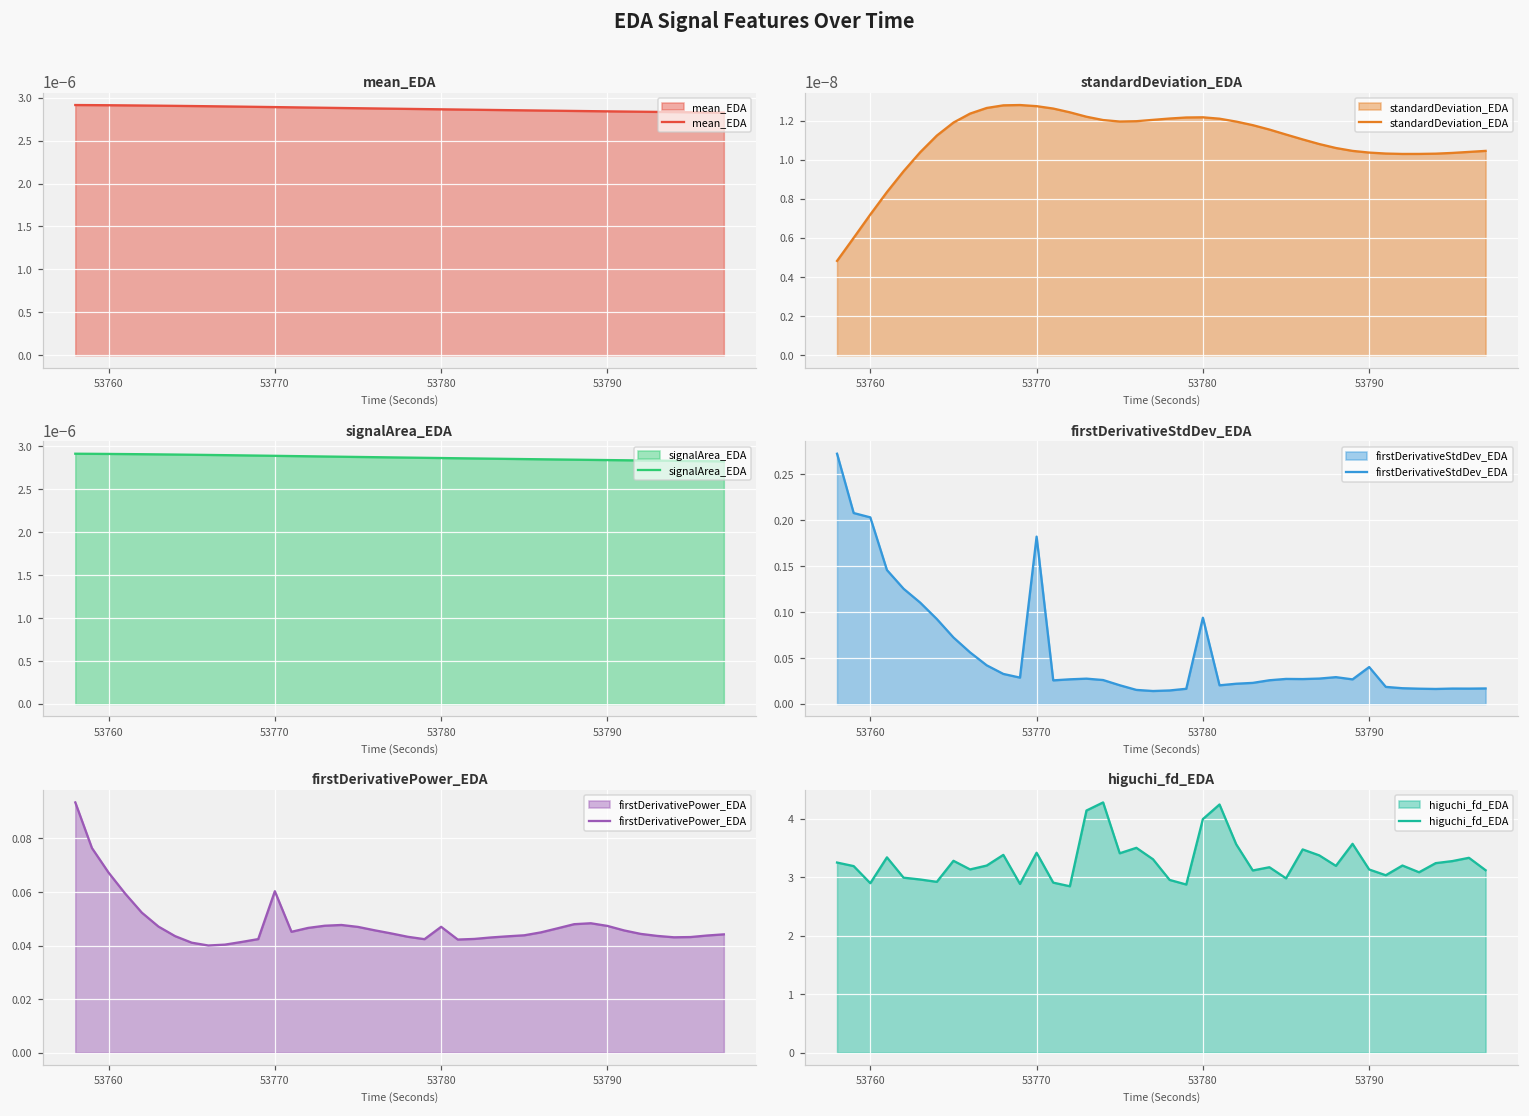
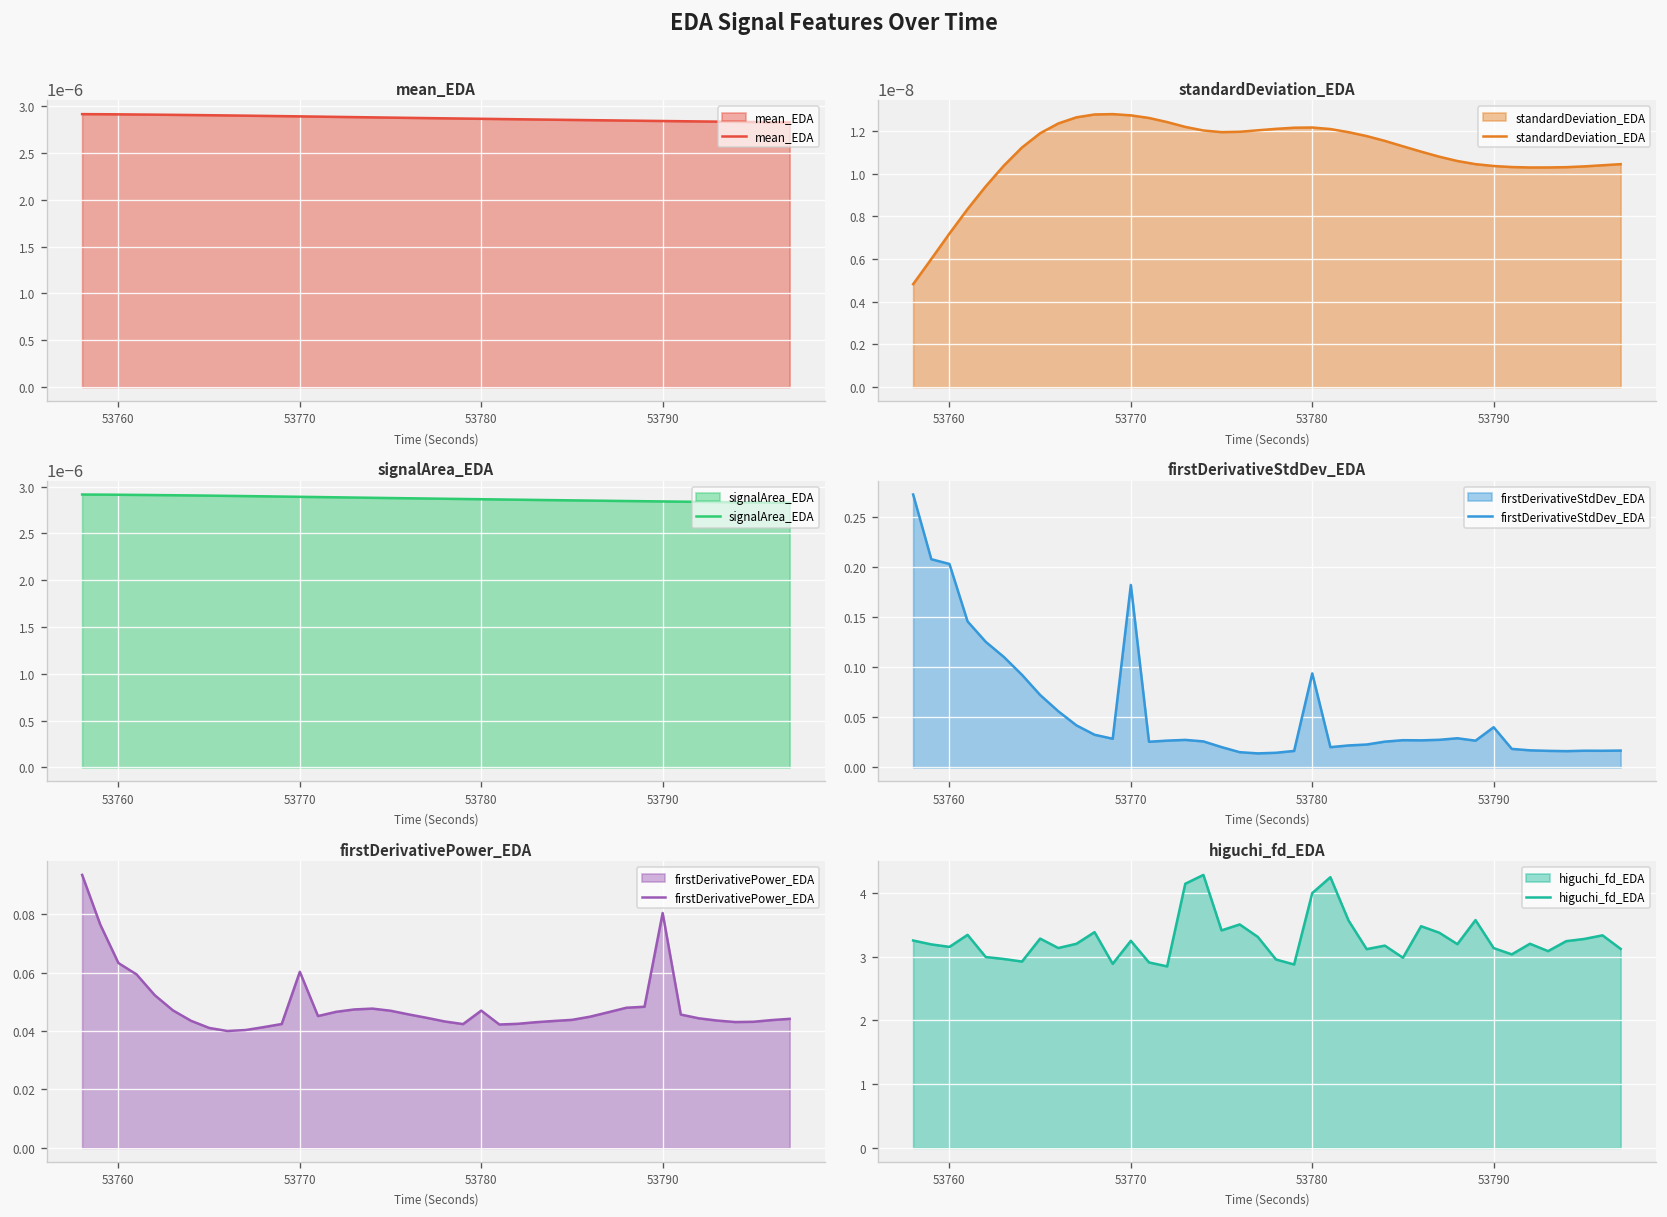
firstDerivativePower_EDA, 53760: 0.067 -> 0.063
firstDerivativePower_EDA, 53790: 0.047 -> 0.080
higuchi_fd_EDA, 53760: 2.9 -> 3.2
higuchi_fd_EDA, 53770: 3.4 -> 3.2
